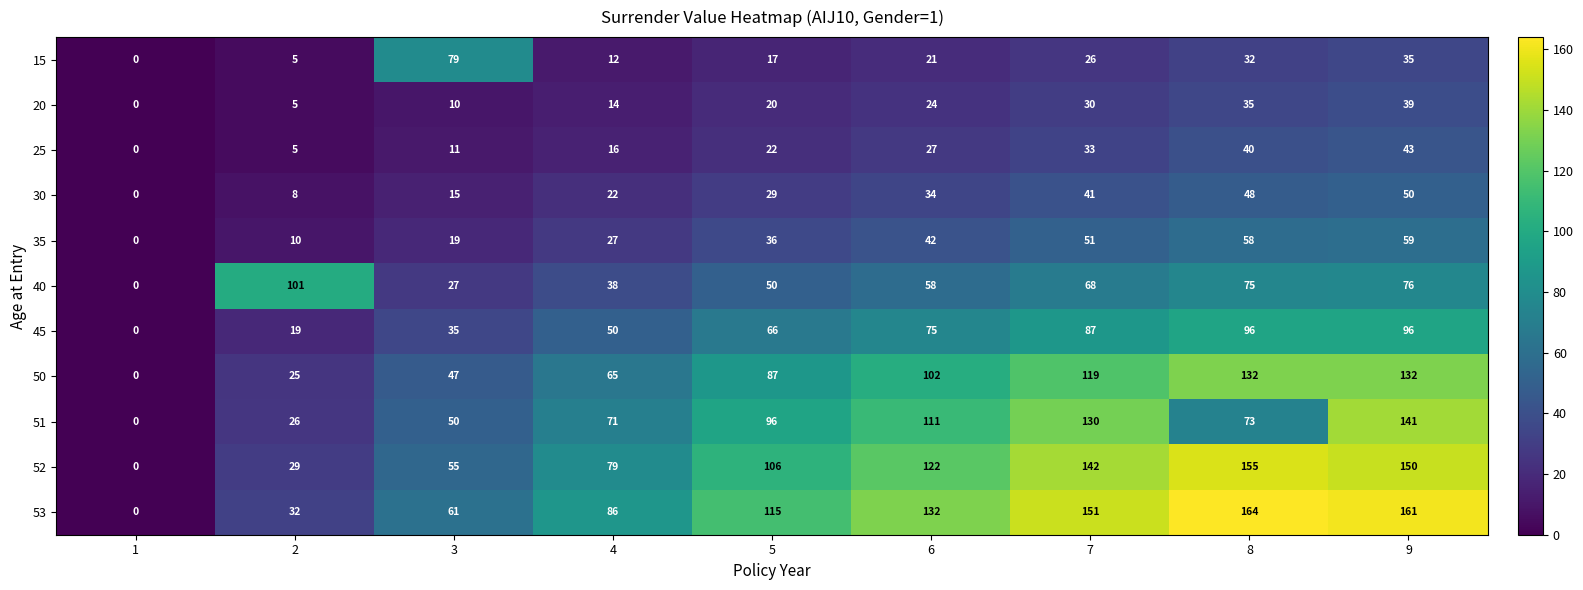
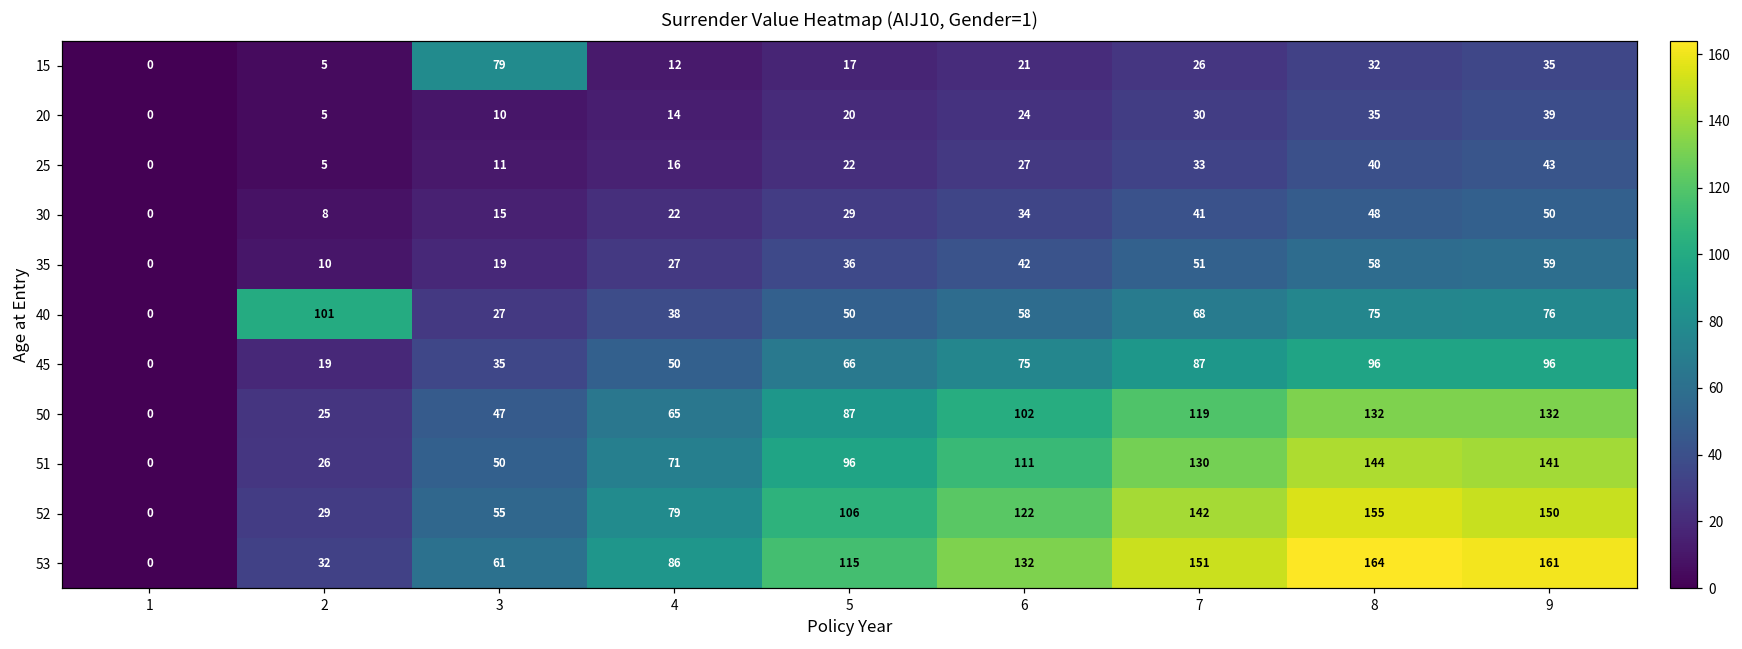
51, 8: 73 -> 144
